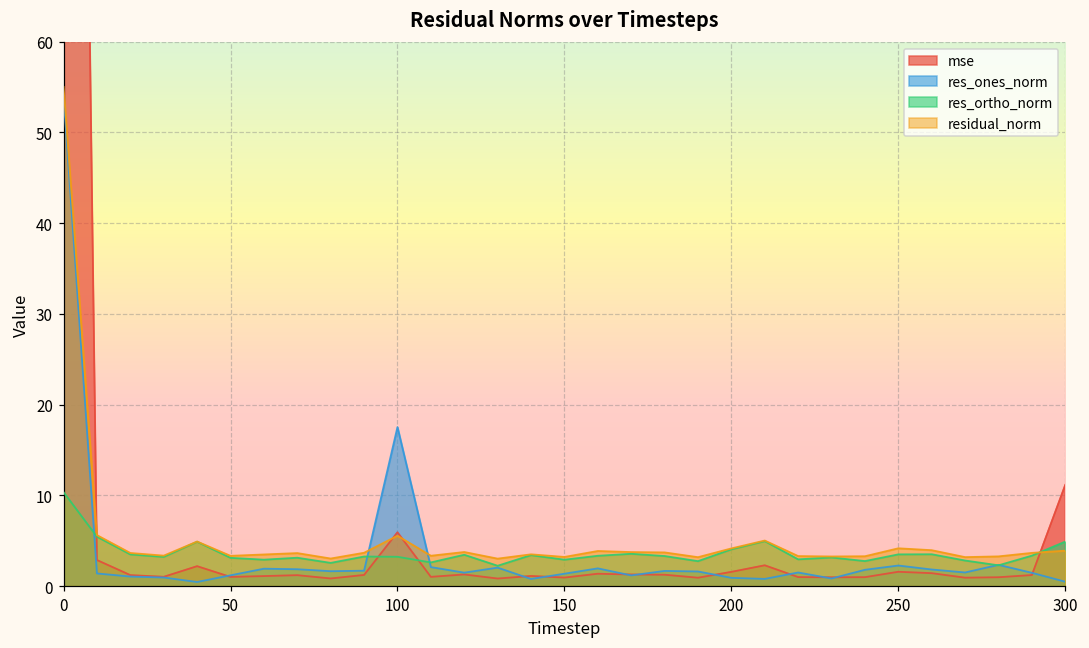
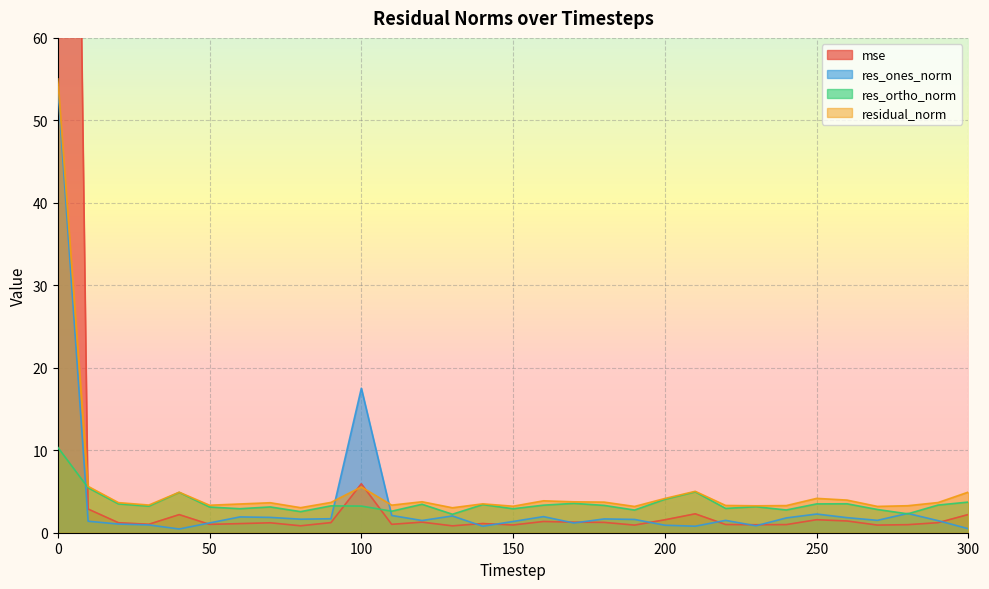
mse, 300: 11 -> 2
res_ortho_norm, 300: 5 -> 4
residual_norm, 300: 4 -> 5
